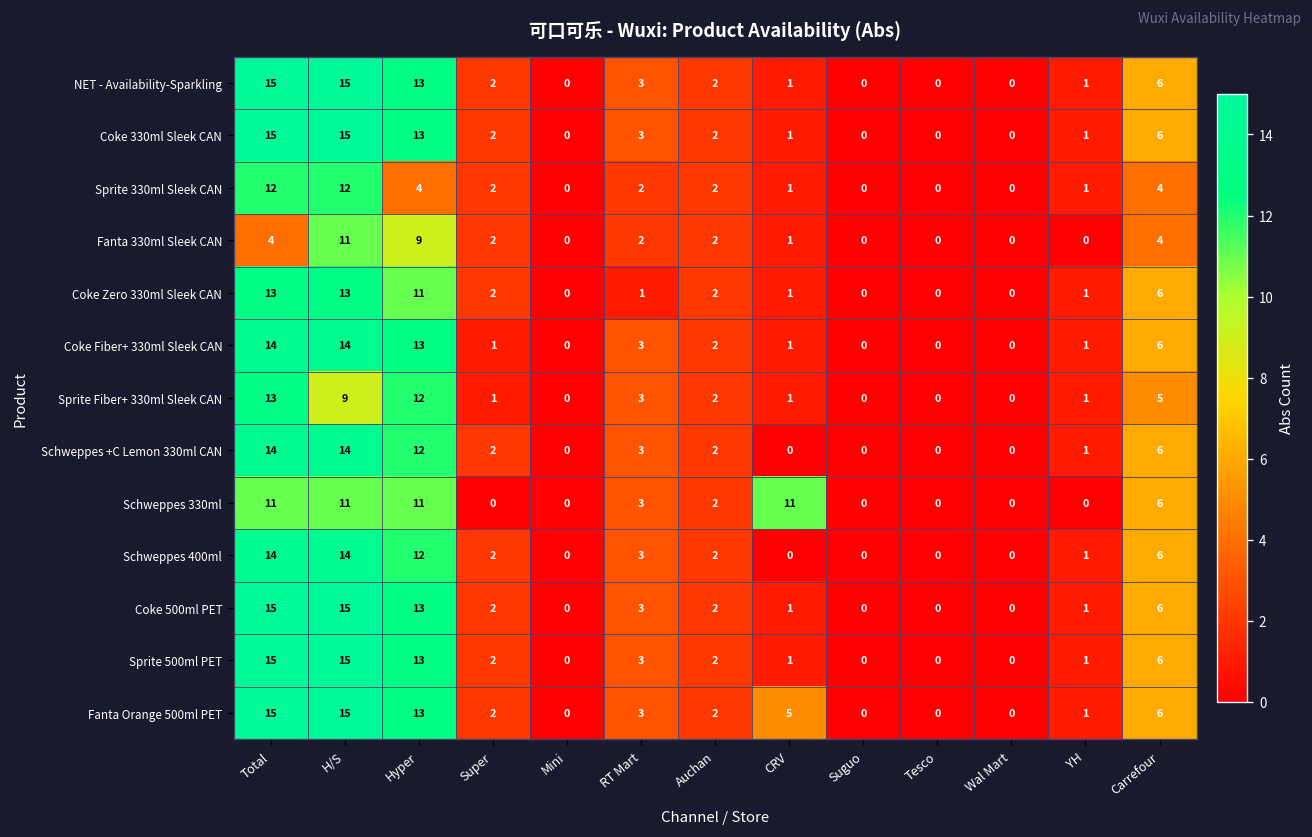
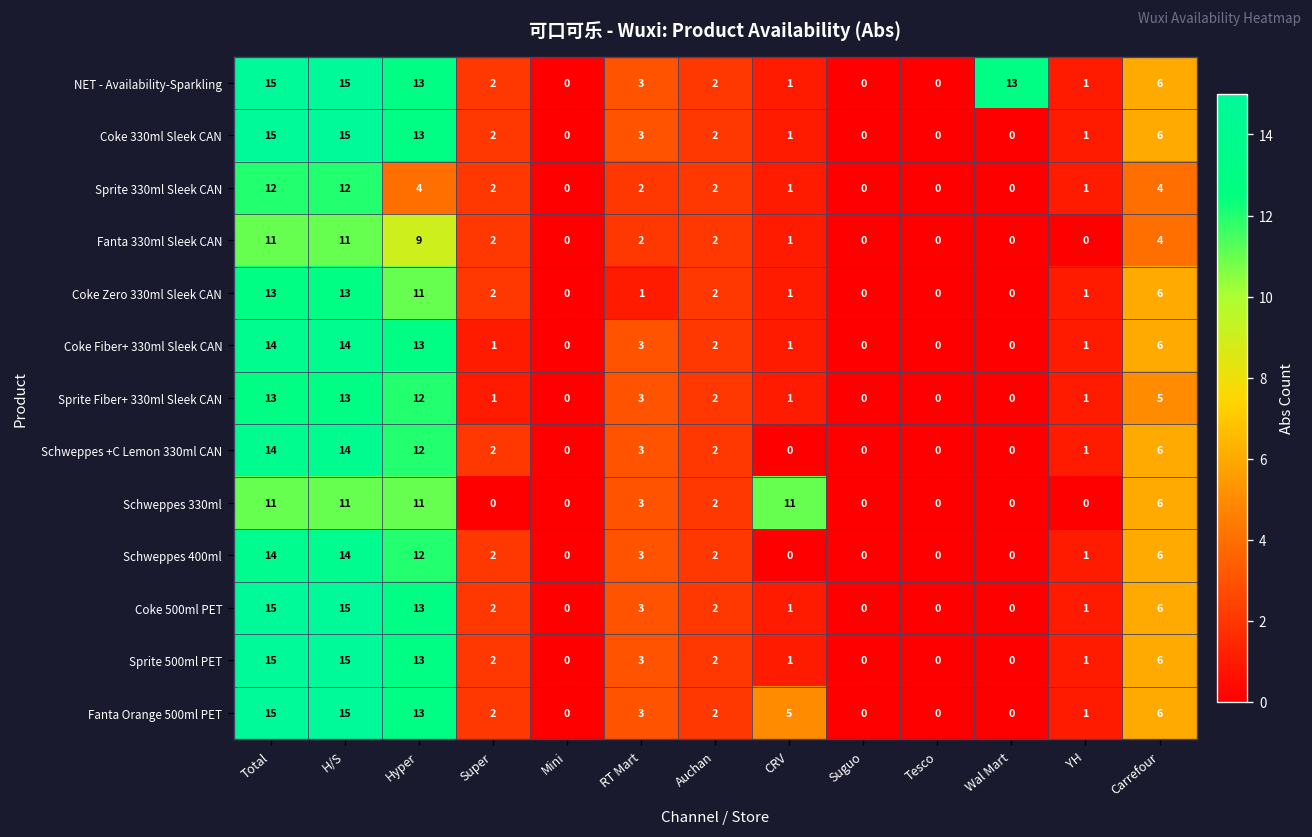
NET - Availability-Sparkling, Wal Mart: 0 -> 13
Fanta 330ml Sleek CAN, Total: 4 -> 11
Sprite Fiber+ 330ml Sleek CAN, H/S: 9 -> 13
